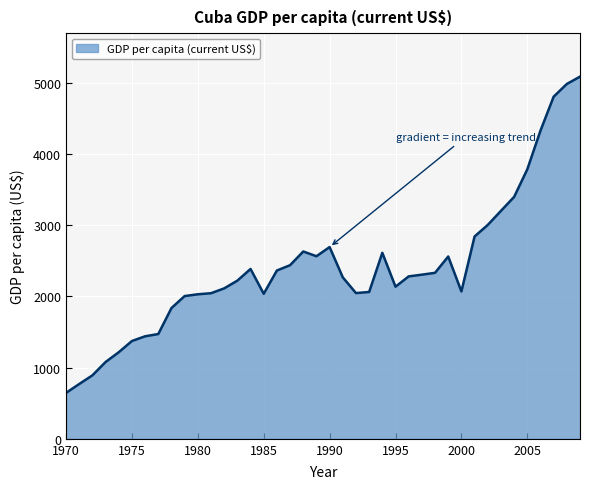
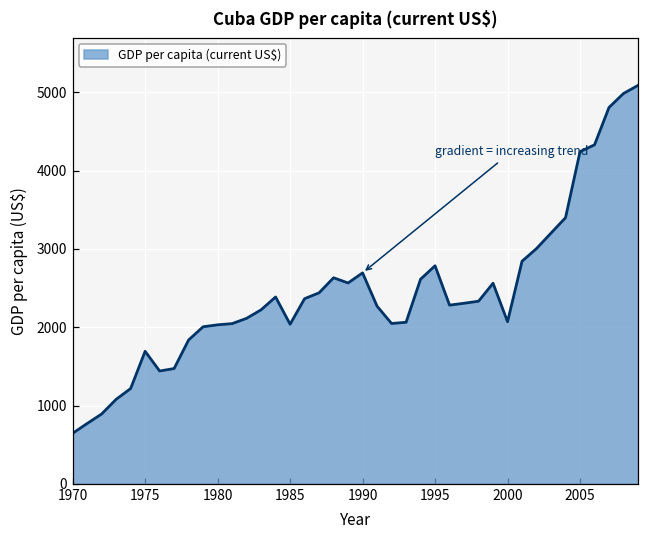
1975: 1400 -> 1700
1995: 2100 -> 2800
2005: 3800 -> 4200
